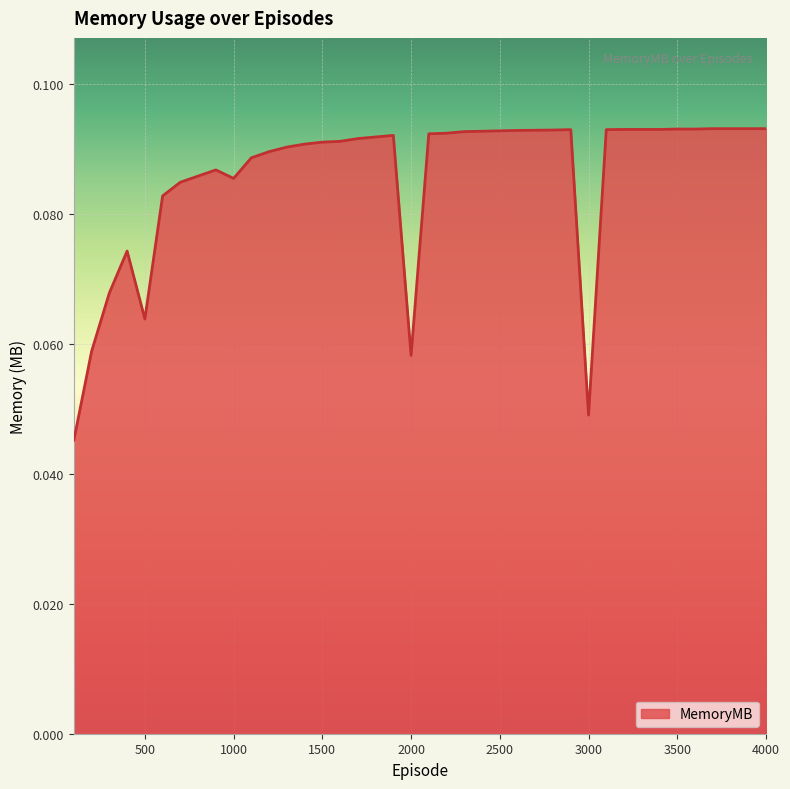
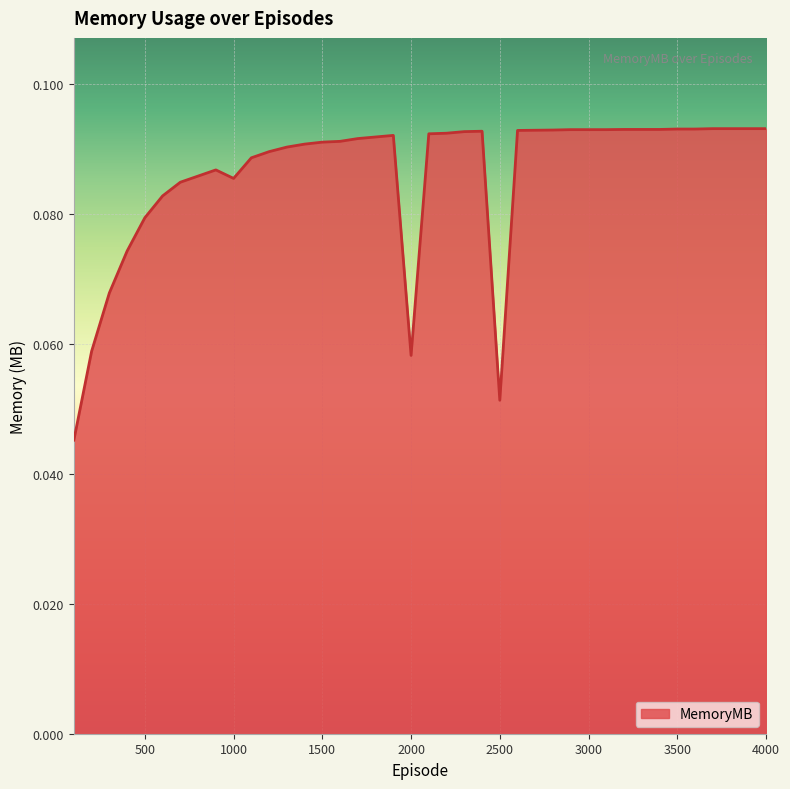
500: 0.064 -> 0.079
2500: 0.093 -> 0.051
3000: 0.049 -> 0.093
